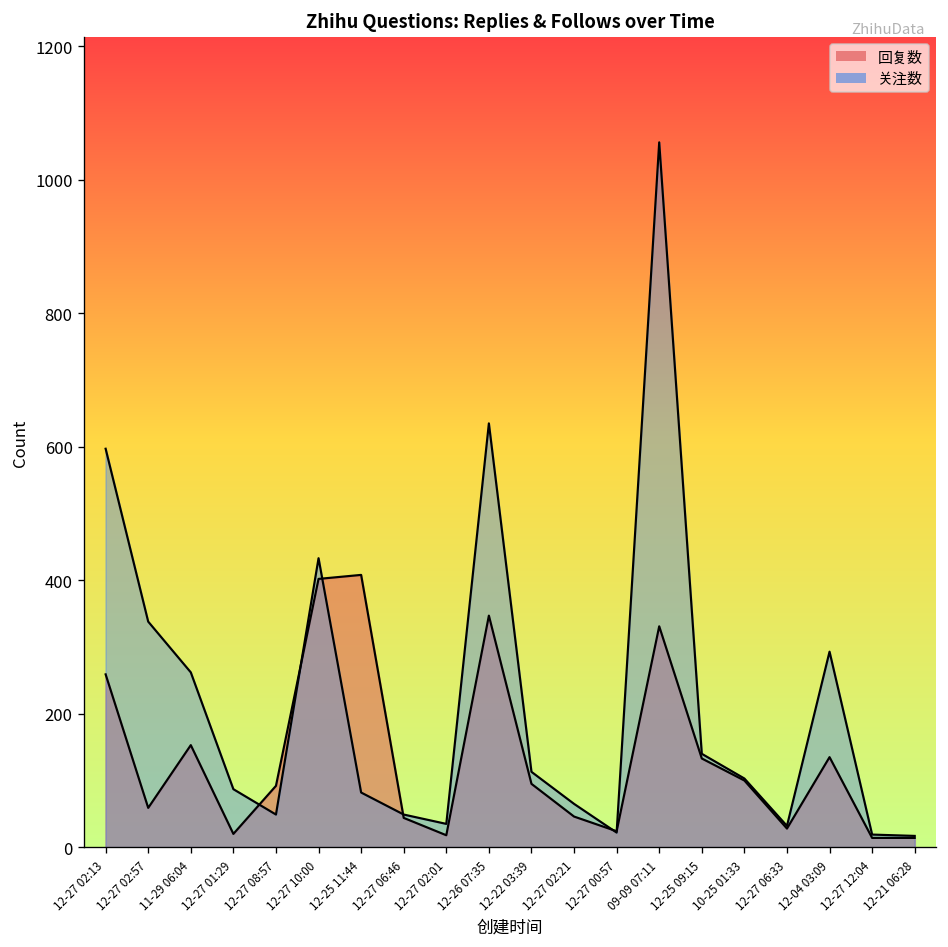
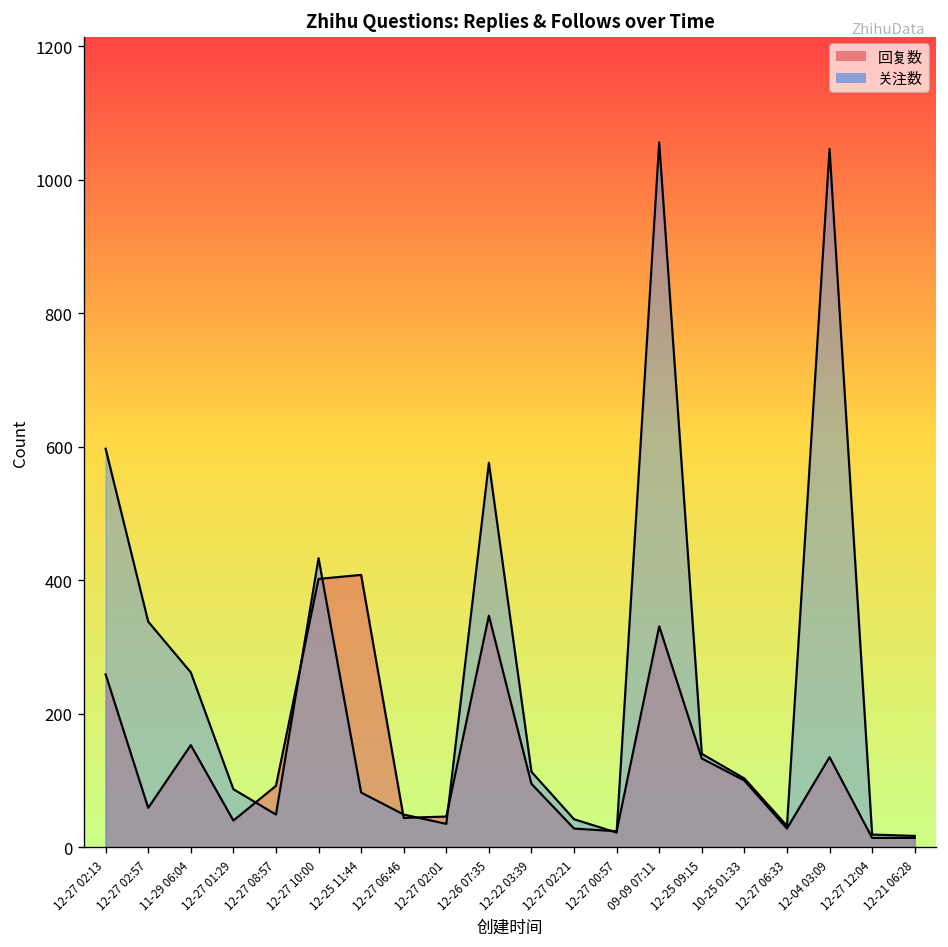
回复数, 12-27 01:29: 20 -> 40
回复数, 12-27 02:01: 20 -> 50
关注数, 12-26 07:35: 640 -> 580
回复数, 12-27 02:21: 50 -> 30
关注数, 12-27 02:21: 70 -> 40
关注数, 12-04 03:09: 290 -> 1050
